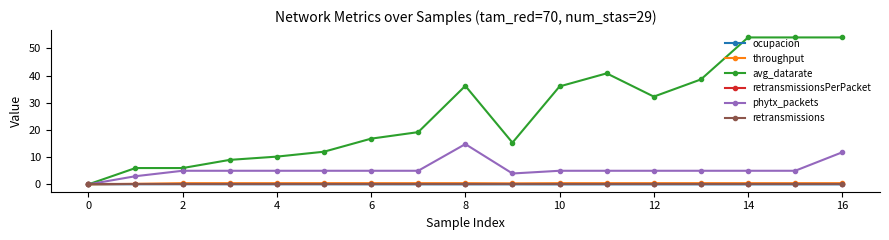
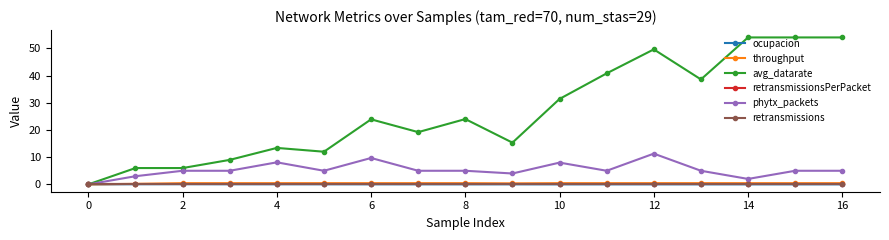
avg_datarate, 4: 10 -> 13
phytx_packets, 4: 5 -> 8
avg_datarate, 6: 17 -> 24
phytx_packets, 6: 5 -> 10
avg_datarate, 8: 36 -> 24
phytx_packets, 8: 15 -> 5
avg_datarate, 10: 36 -> 31
phytx_packets, 10: 5 -> 8
avg_datarate, 12: 32 -> 50
phytx_packets, 12: 5 -> 11
phytx_packets, 14: 5 -> 2
phytx_packets, 16: 12 -> 5
